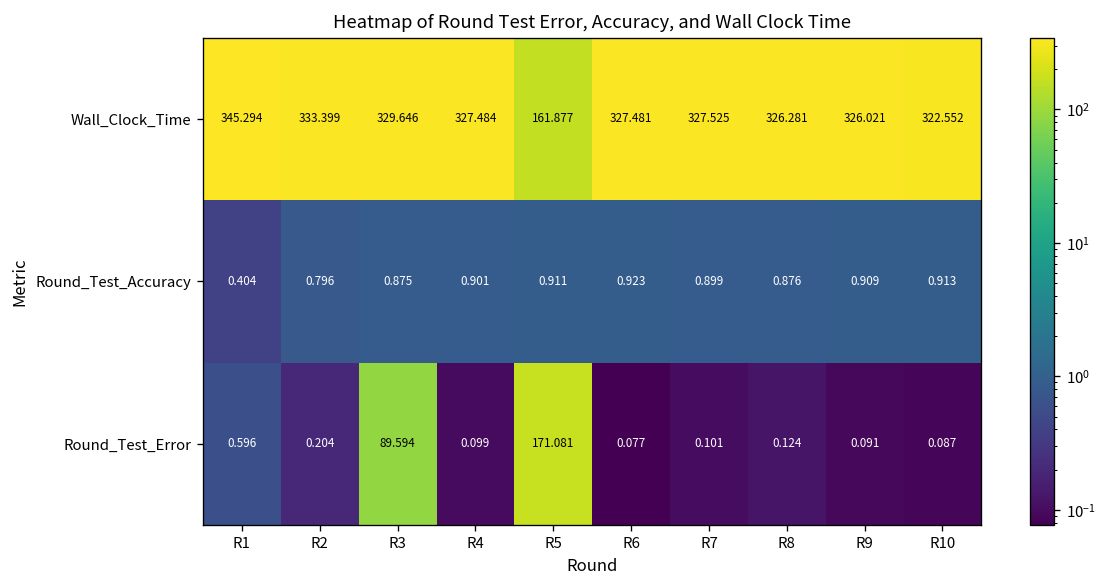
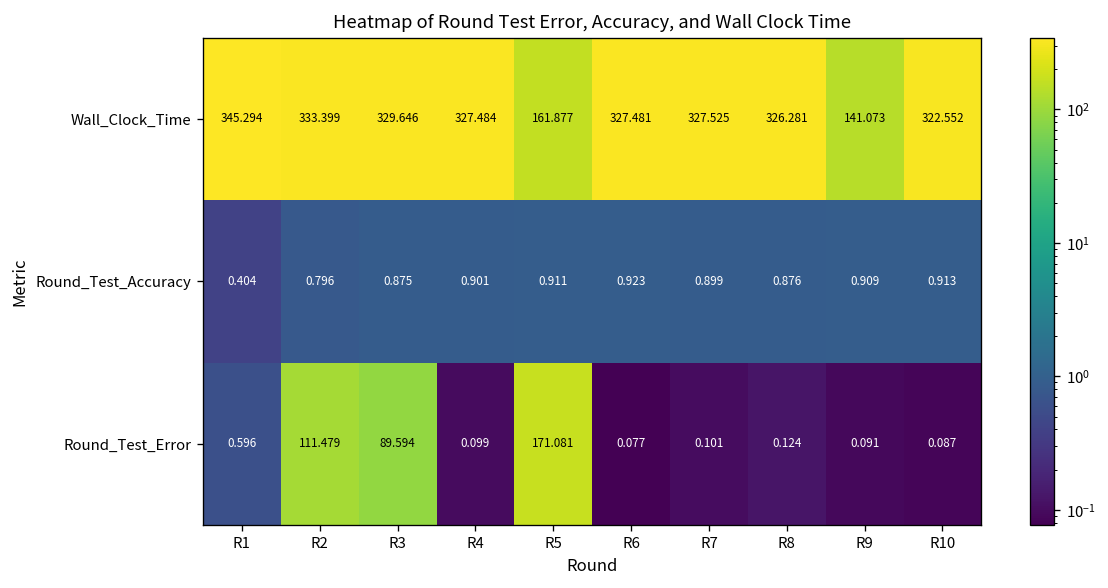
Wall_Clock_Time, R9: 326.021 -> 141.073
Round_Test_Error, R2: 0.204 -> 111.479
